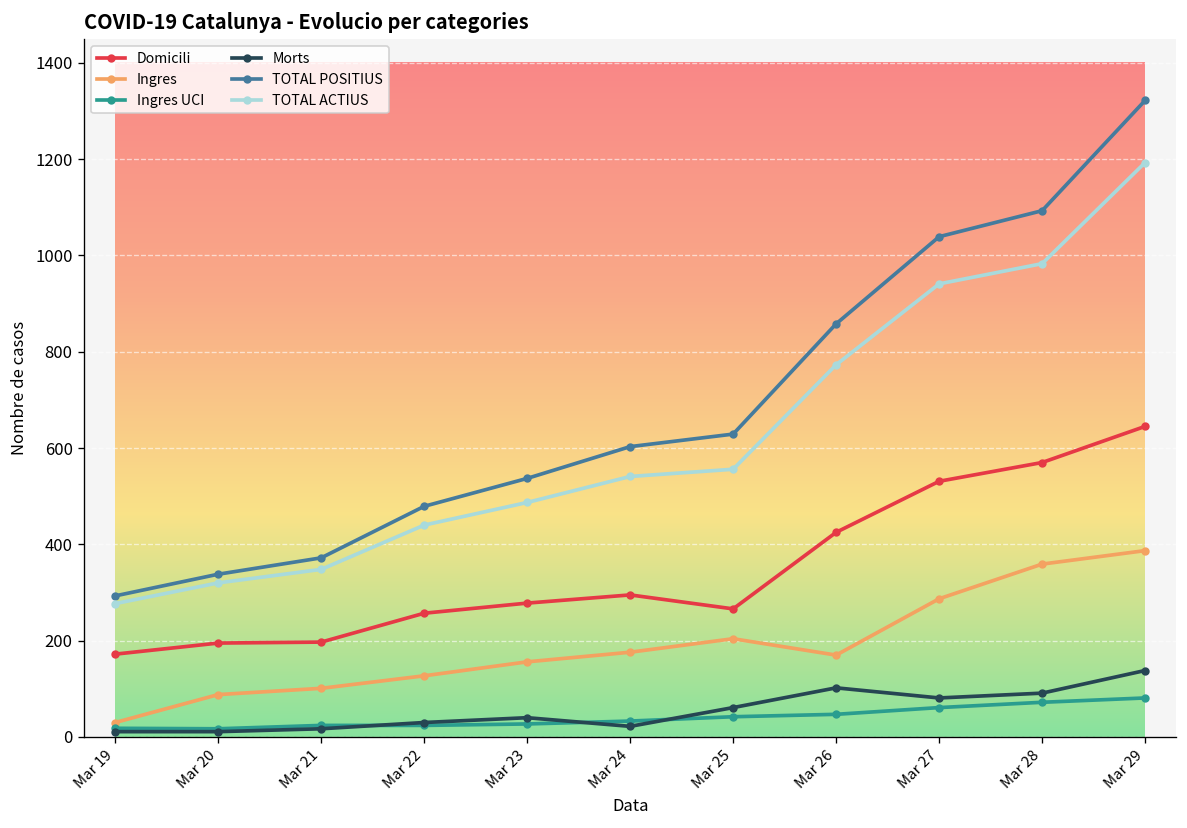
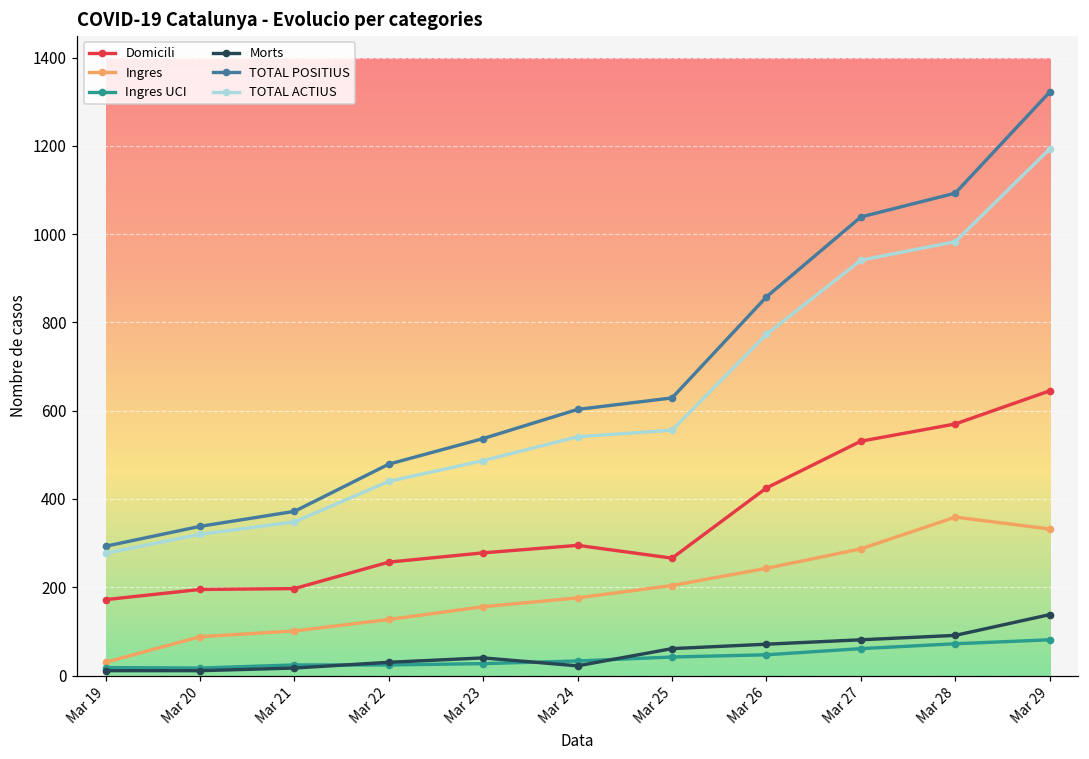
Ingres, Mar 26: 170 -> 240
Morts, Mar 26: 100 -> 70
Ingres, Mar 29: 390 -> 330
